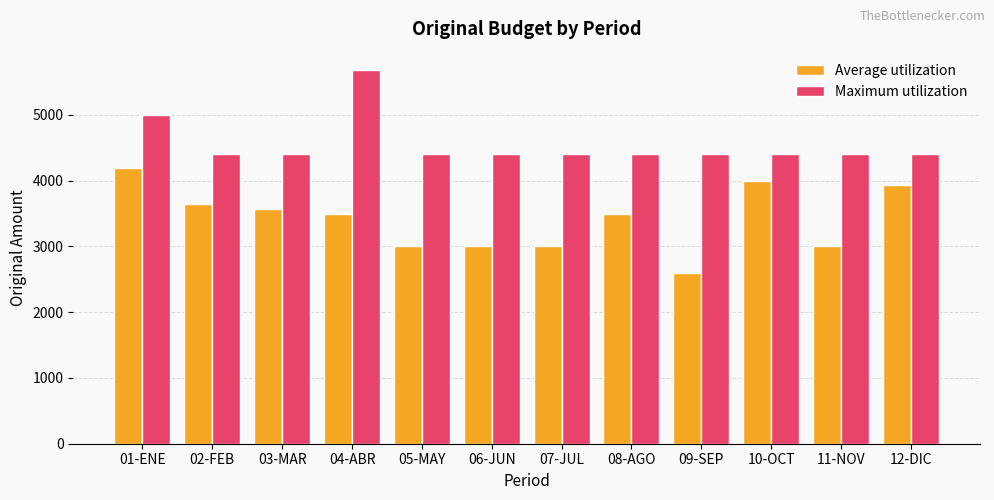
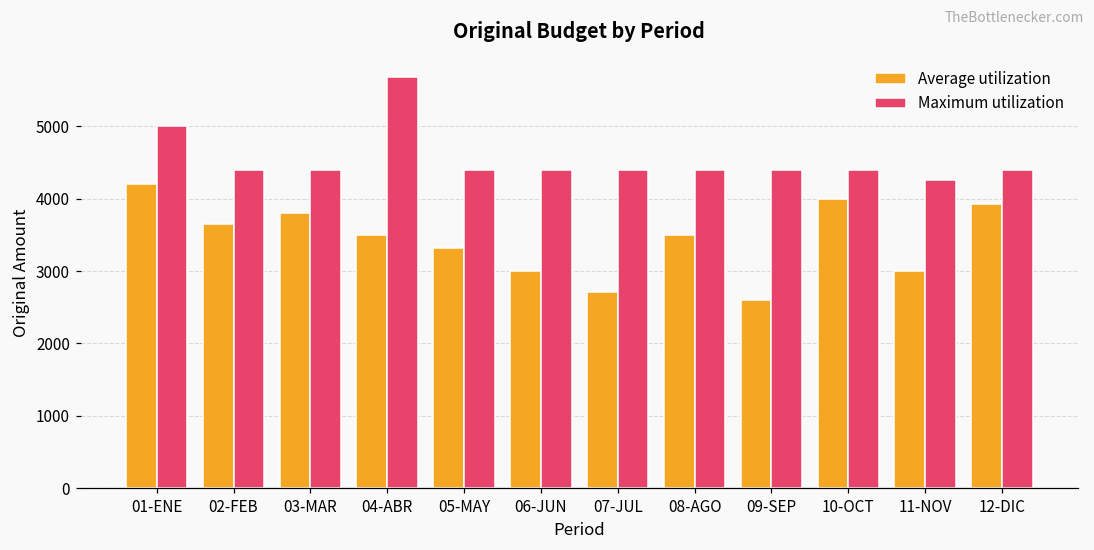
Average utilization, 03-MAR: 3600 -> 3800
Average utilization, 05-MAY: 3000 -> 3300
Average utilization, 07-JUL: 3000 -> 2700
Maximum utilization, 11-NOV: 4400 -> 4300
